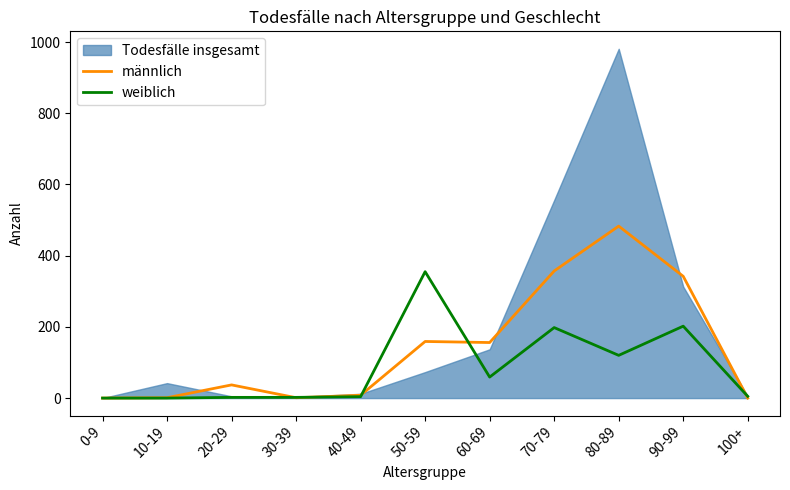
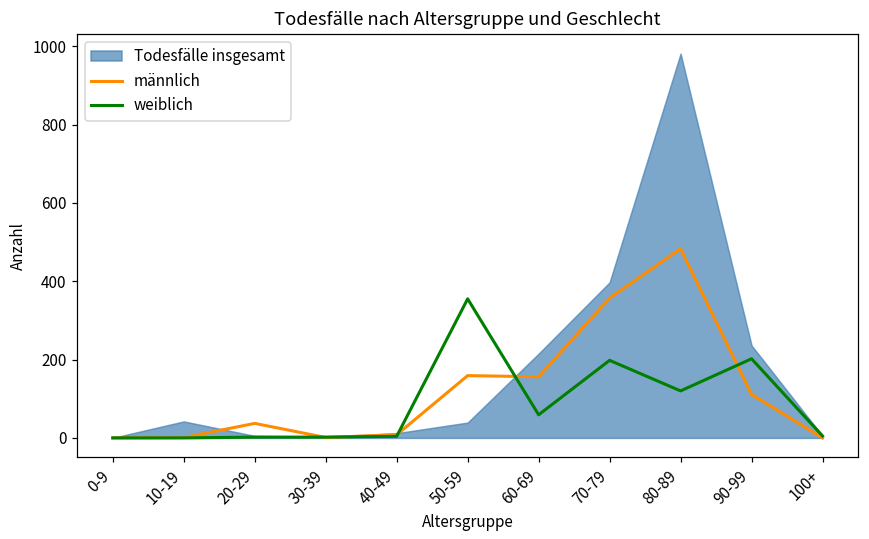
Todesfälle insgesamt, 50-59: 70 -> 40
Todesfälle insgesamt, 60-69: 140 -> 220
Todesfälle insgesamt, 70-79: 560 -> 400
männlich, 90-99: 340 -> 110
Todesfälle insgesamt, 90-99: 310 -> 240
